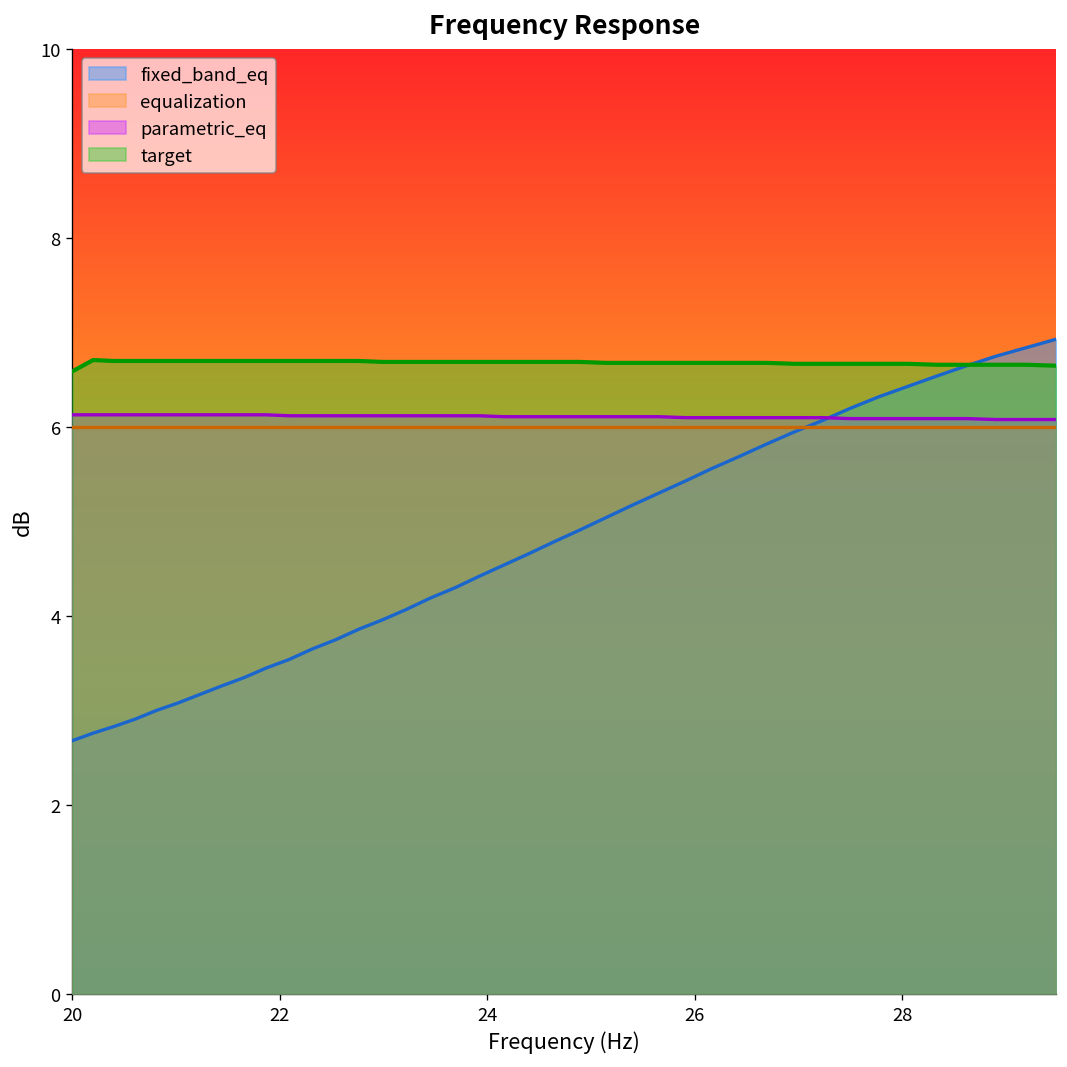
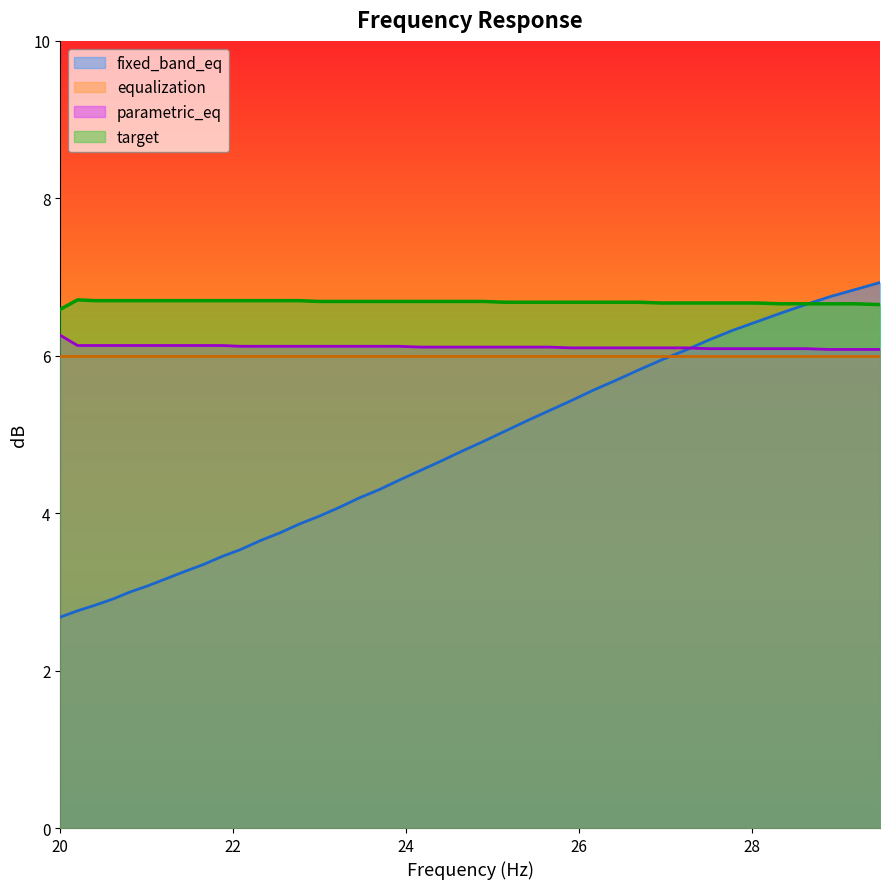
parametric_eq, 20: 6.1 -> 6.3
